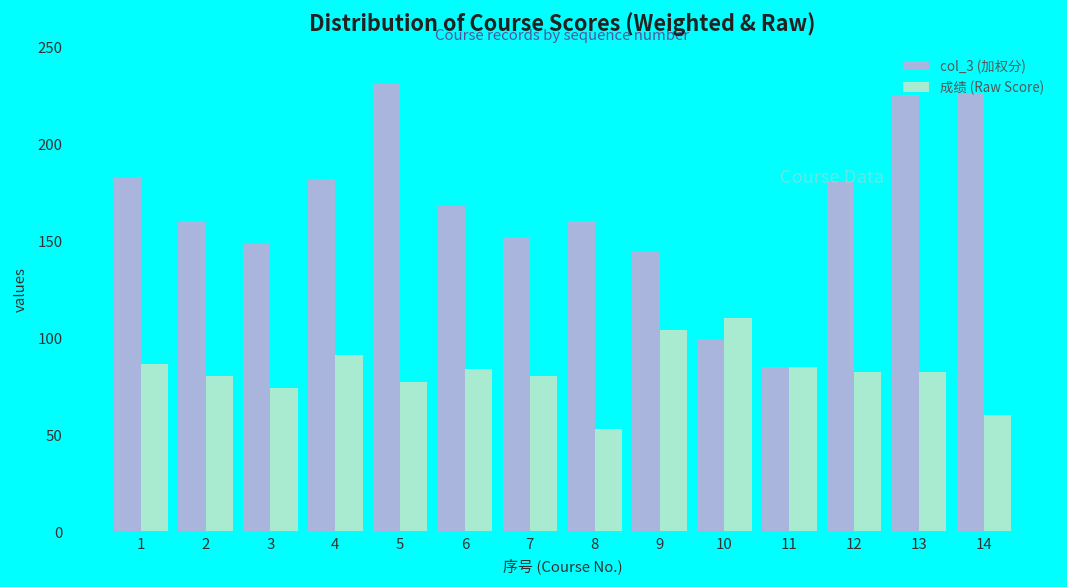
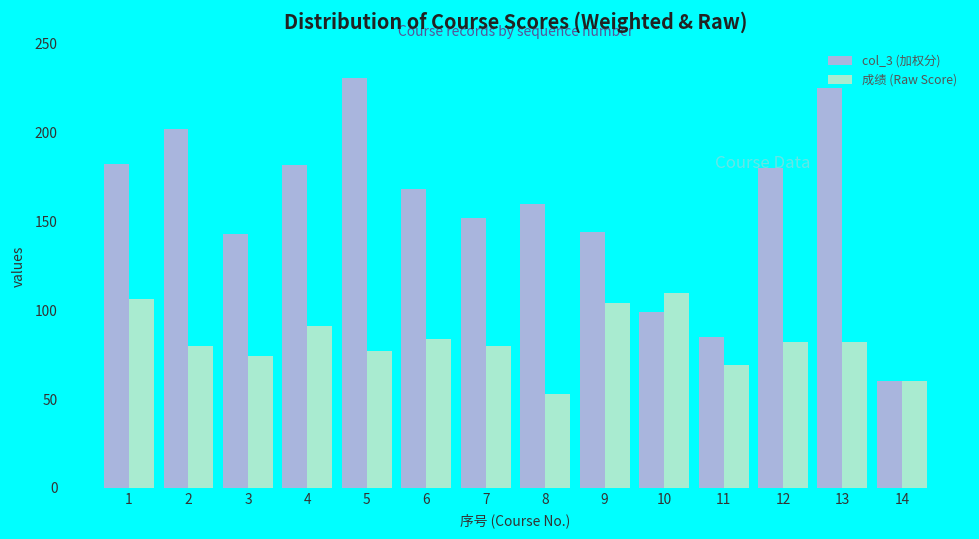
成绩 (Raw Score), 1: 86 -> 106
col_3 (加权分), 2: 160 -> 202
col_3 (加权分), 3: 148 -> 143
成绩 (Raw Score), 11: 85 -> 69
col_3 (加权分), 14: 226 -> 60
